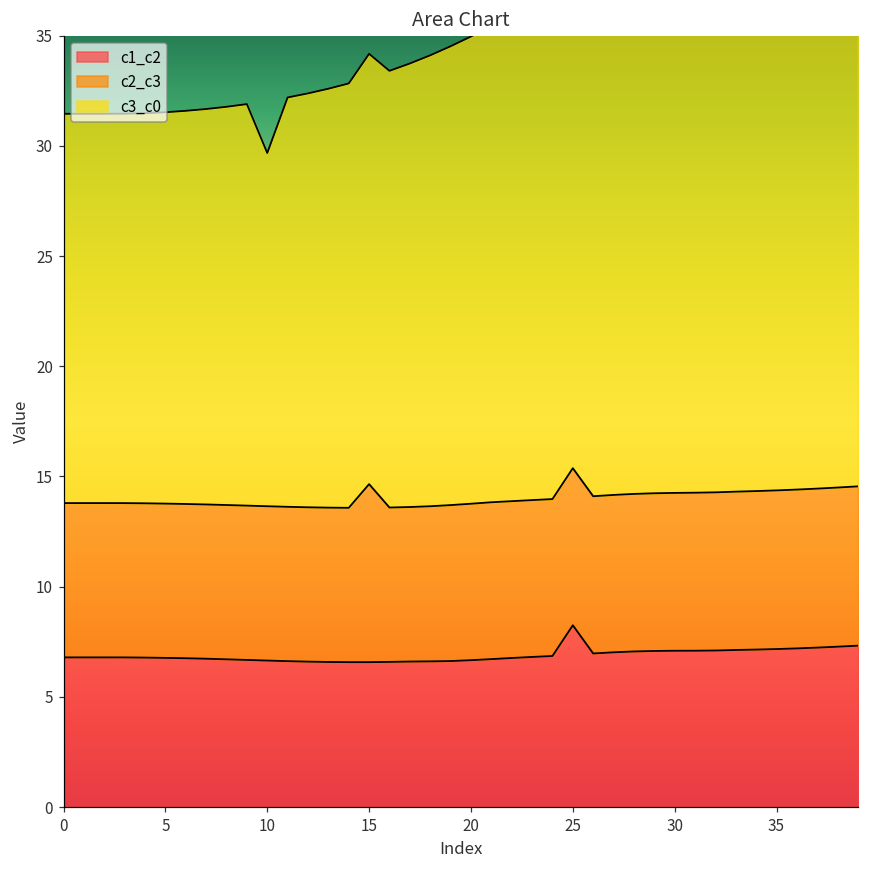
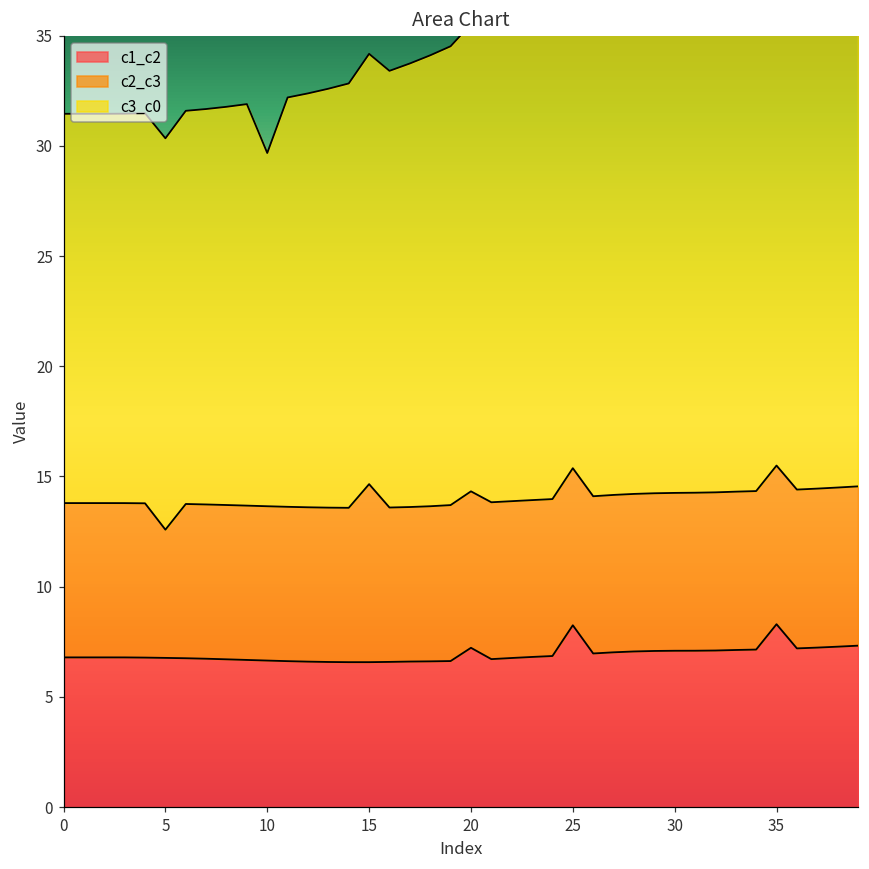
c2_c3, 5: 7.0 -> 5.8
c1_c2, 20: 6.7 -> 7.2
c1_c2, 35: 7.2 -> 8.3
